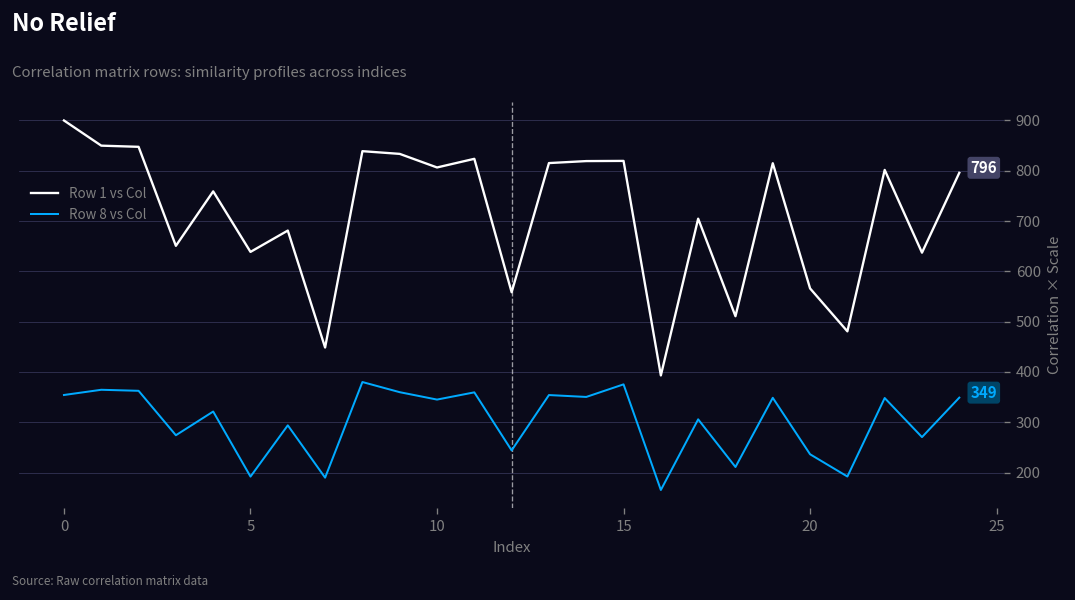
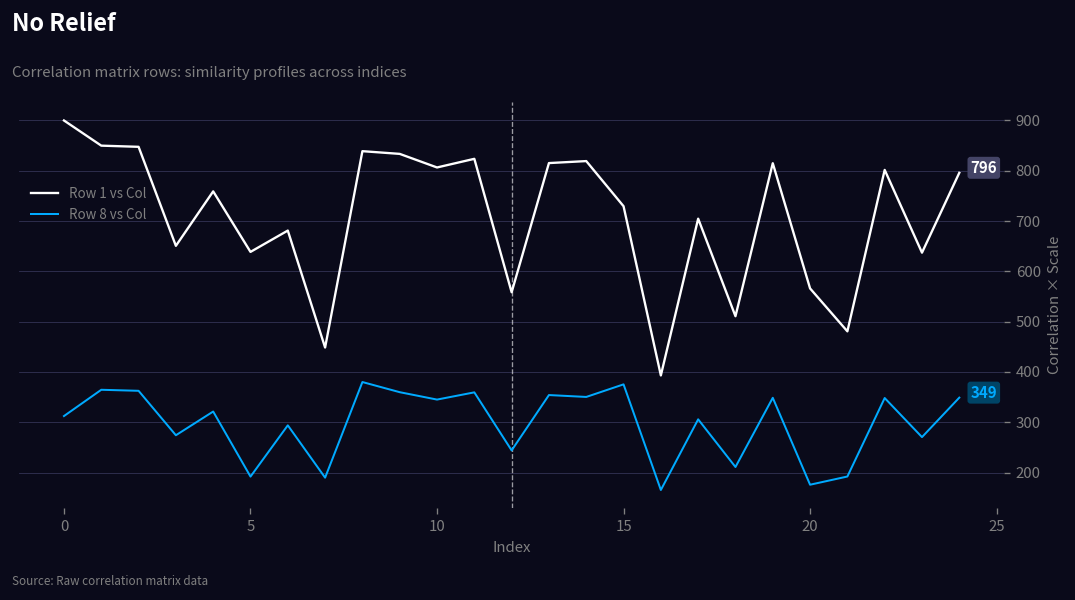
Row 8 vs Col, 0: 350 -> 310
Row 1 vs Col, 15: 820 -> 730
Row 8 vs Col, 20: 240 -> 180
